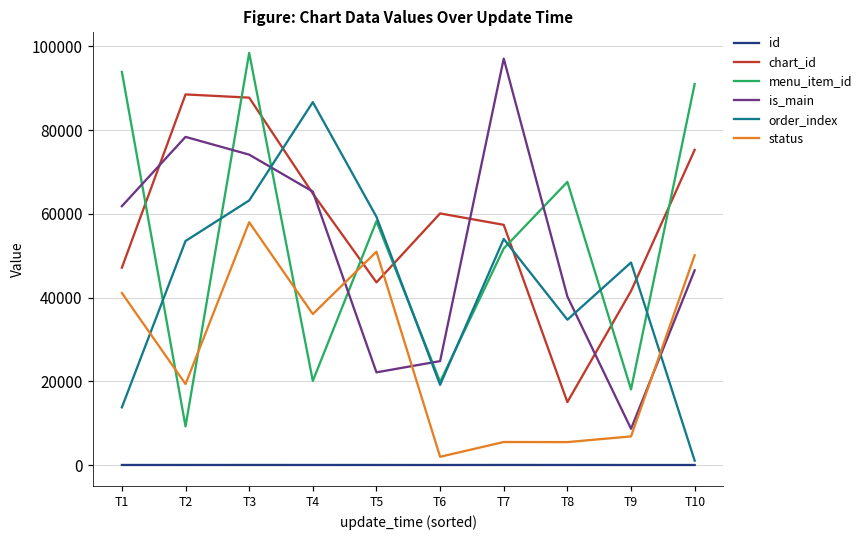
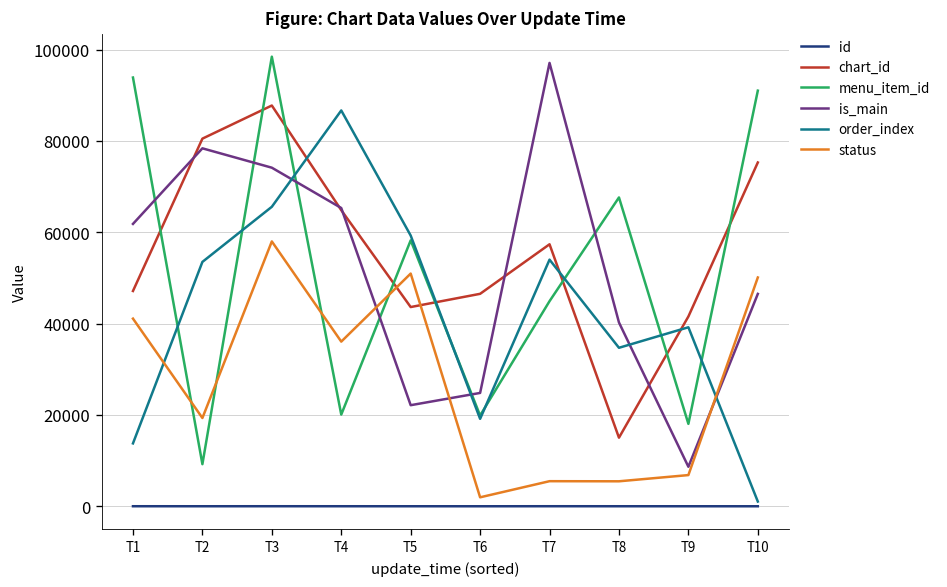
chart_id, T2: 89000 -> 81000
order_index, T3: 63000 -> 66000
chart_id, T6: 60000 -> 47000
menu_item_id, T7: 52000 -> 45000
order_index, T9: 48000 -> 39000
